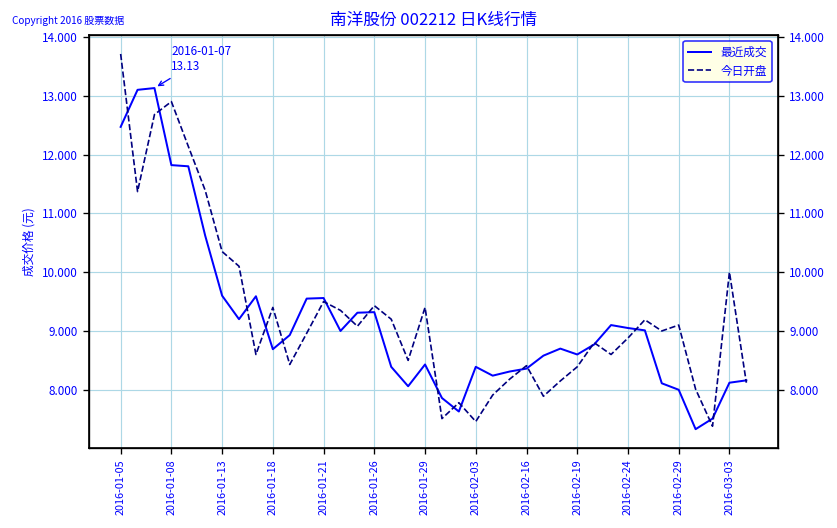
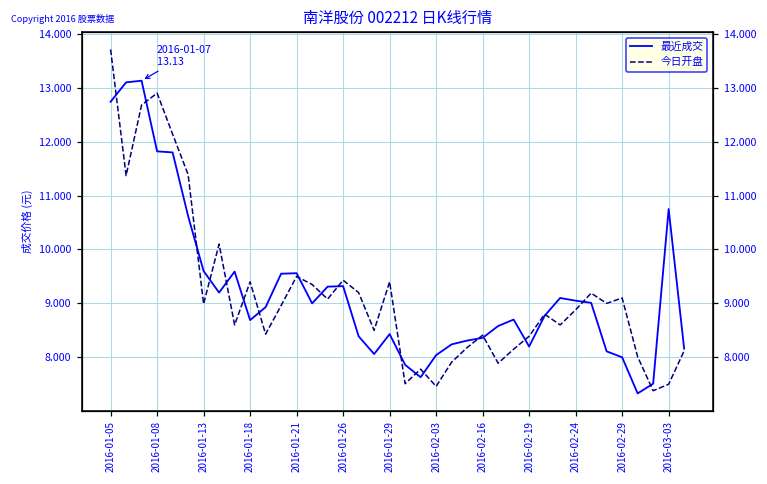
最近成交, 2016-01-05: 12.5 -> 12.7
今日开盘, 2016-01-13: 10.4 -> 9.0
最近成交, 2016-02-03: 8.4 -> 8.0
最近成交, 2016-02-19: 8.6 -> 8.2
最近成交, 2016-03-03: 8.1 -> 10.8
今日开盘, 2016-03-03: 10.0 -> 7.5
